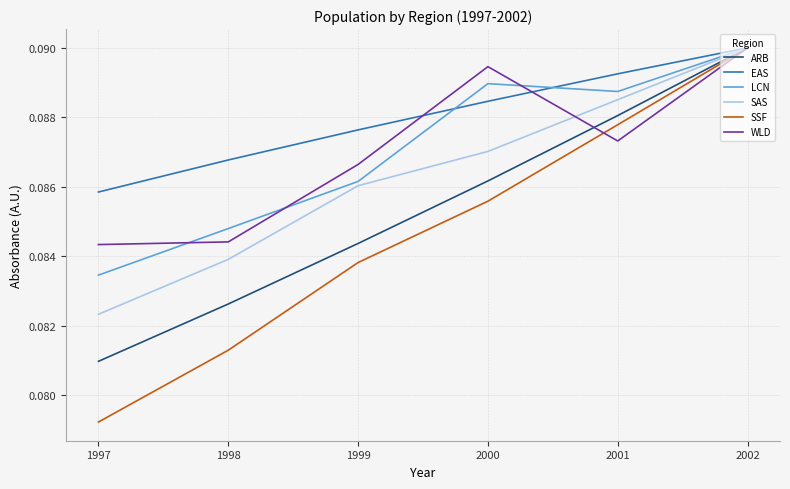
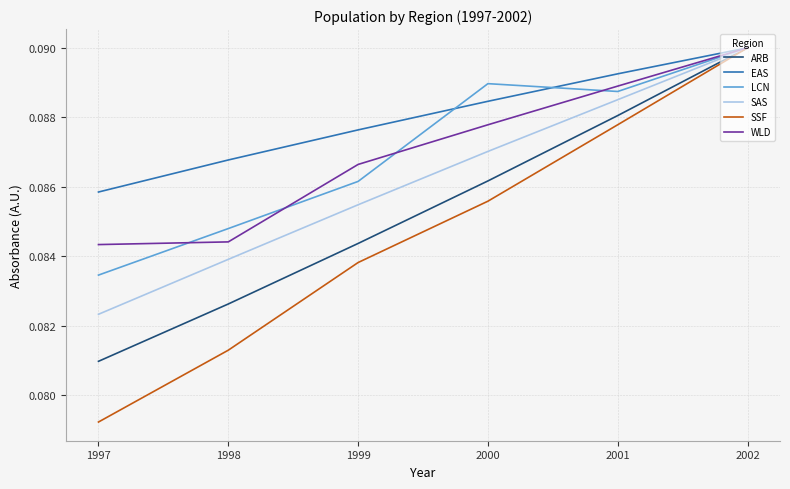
SAS, 1999: 0.0860 -> 0.0855
WLD, 2000: 0.0895 -> 0.0878
WLD, 2001: 0.0873 -> 0.0889
